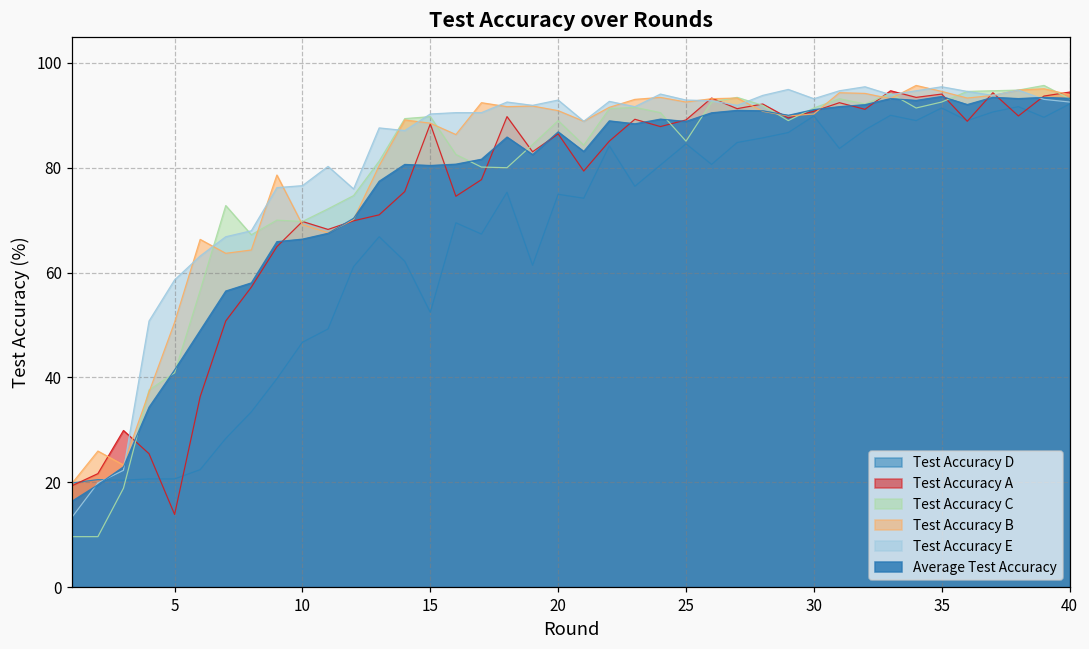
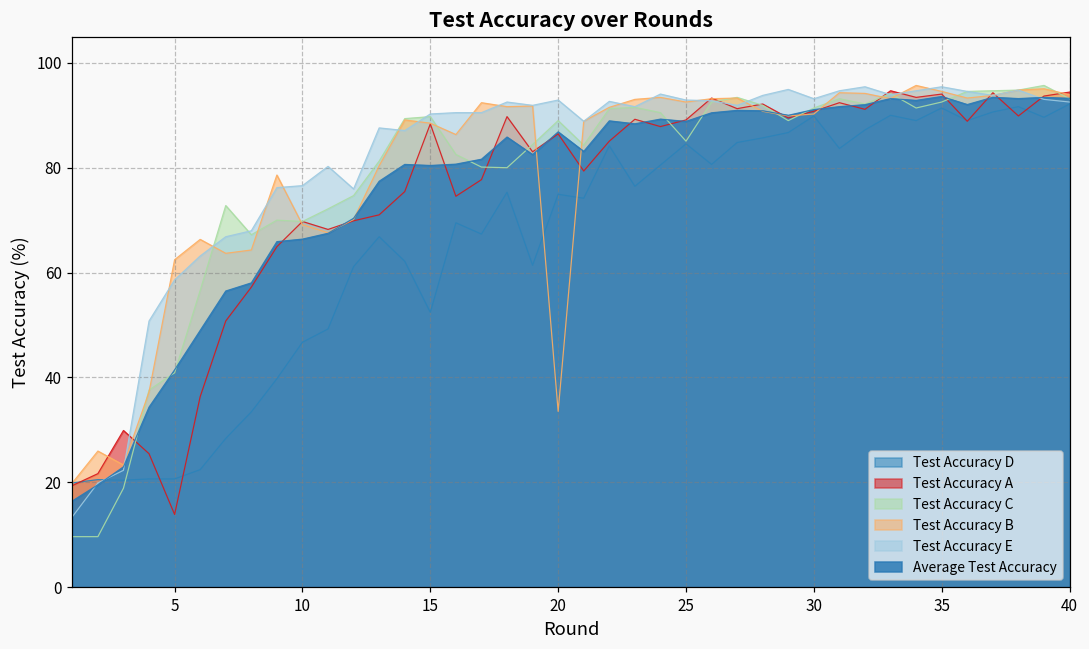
Test Accuracy B, 5: 51 -> 62
Test Accuracy B, 20: 91 -> 34
